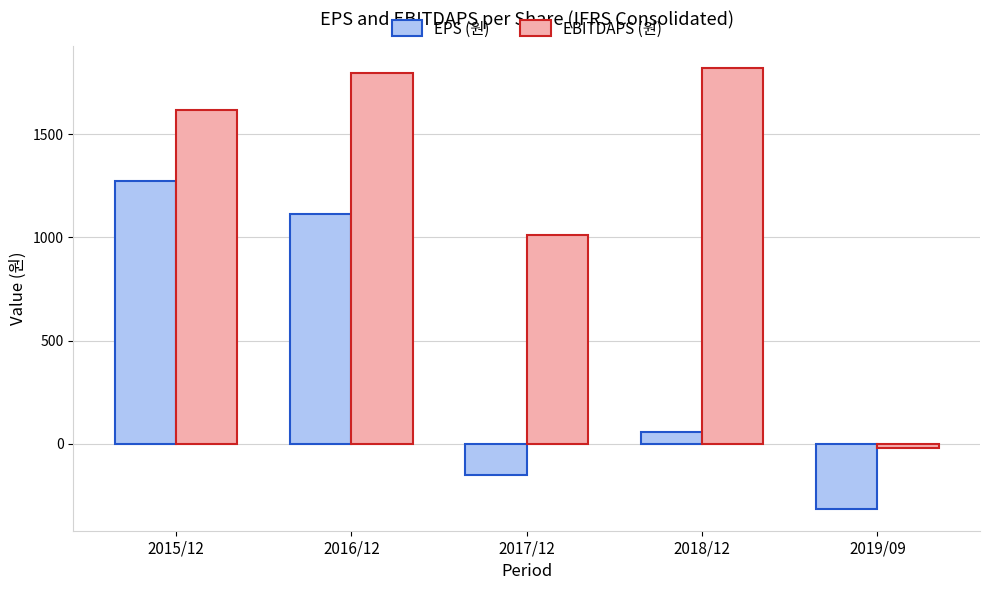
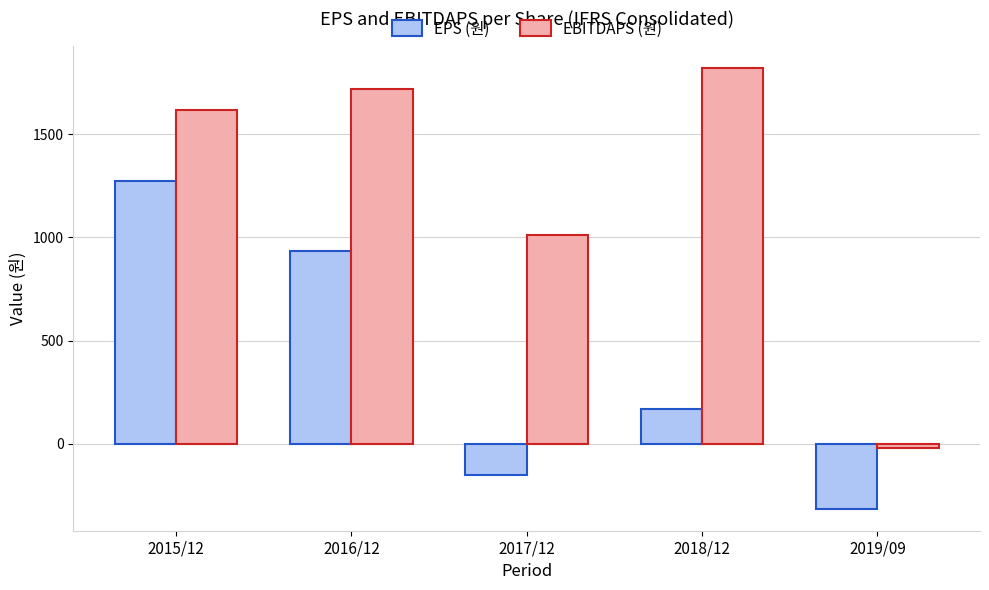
EPS (원), 2016/12: 1110 -> 930
EBITDAPS (원), 2016/12: 1800 -> 1720
EPS (원), 2018/12: 60 -> 170
